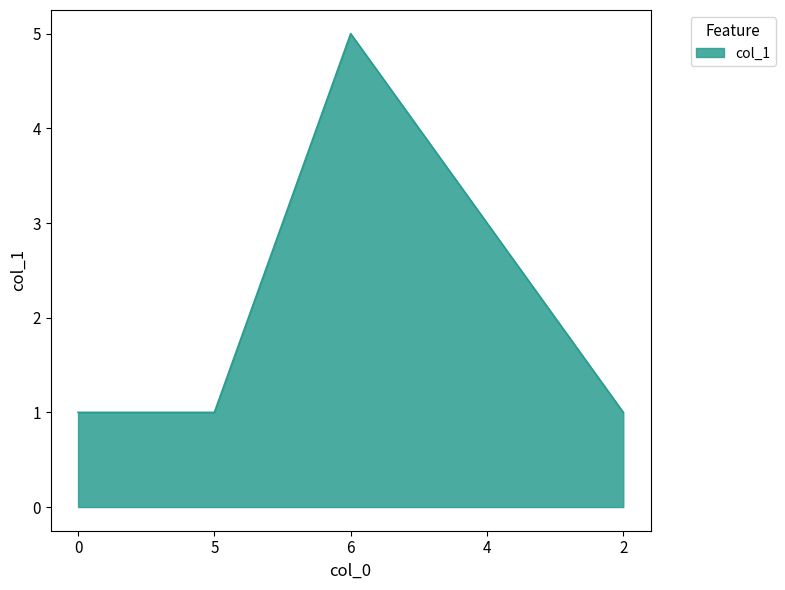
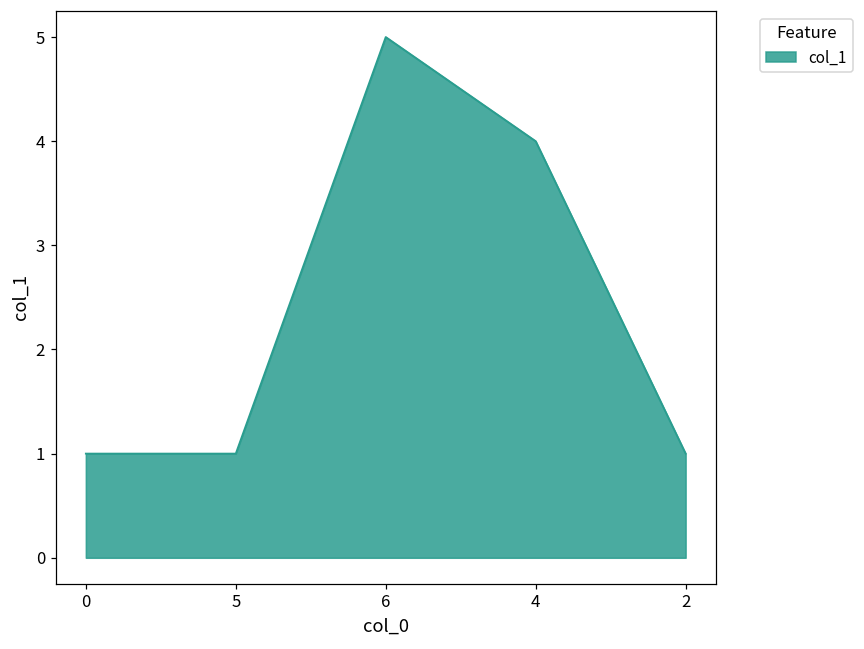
4: 3 -> 4
